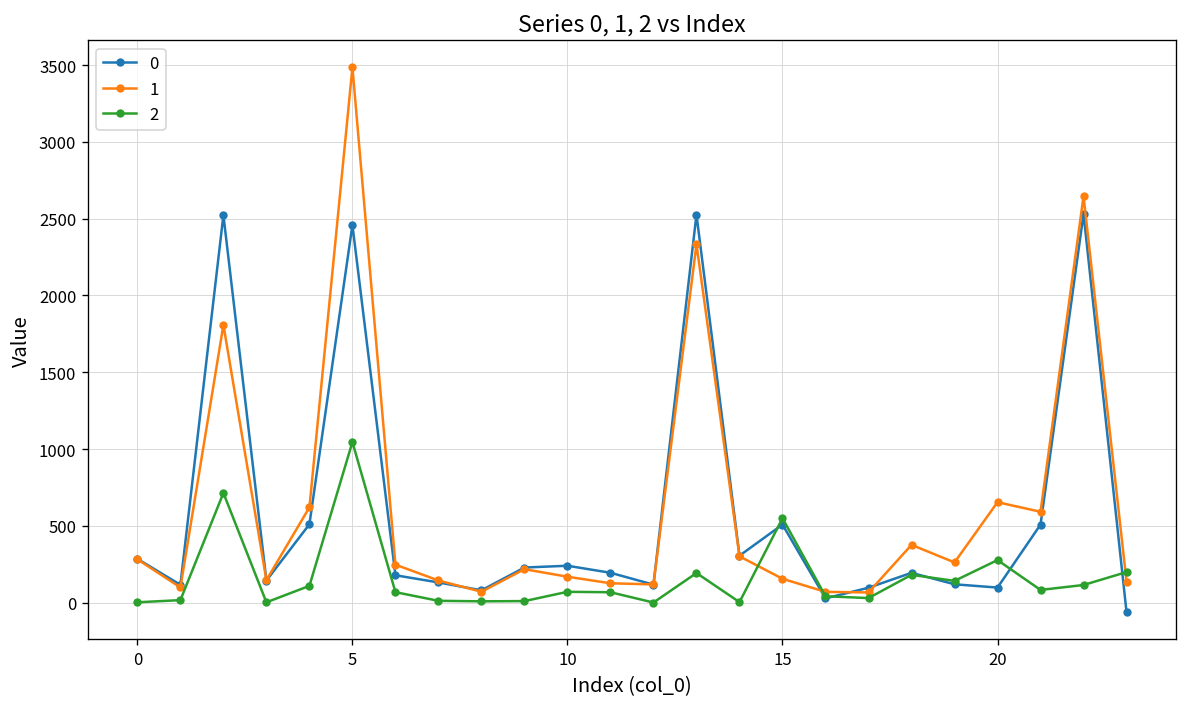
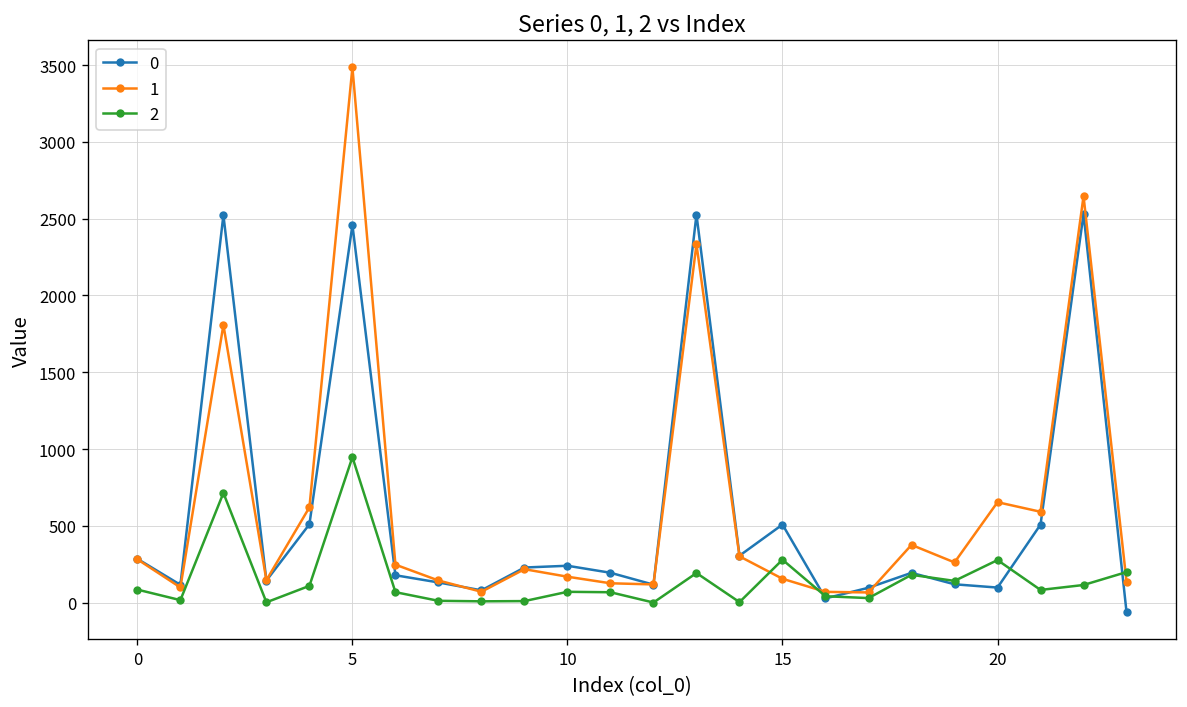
2, 0: 0 -> 90
2, 5: 1050 -> 950
2, 15: 550 -> 280
